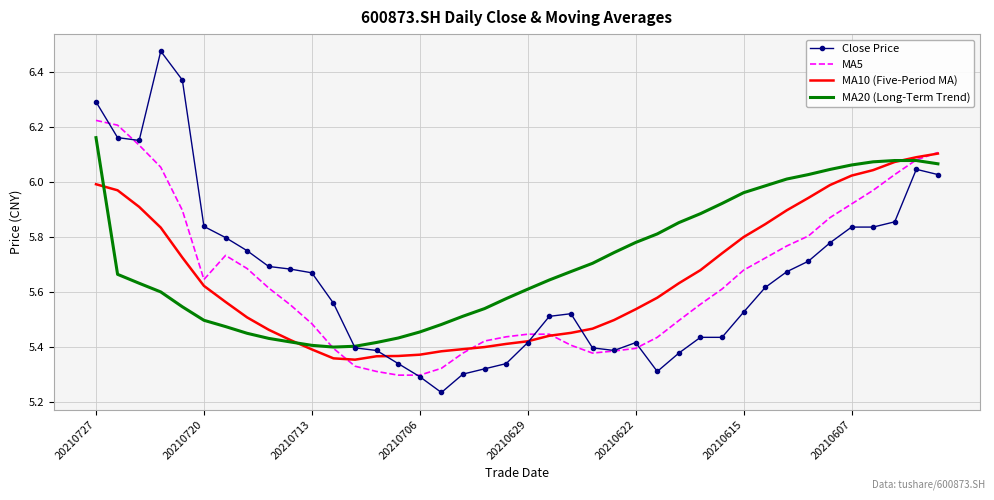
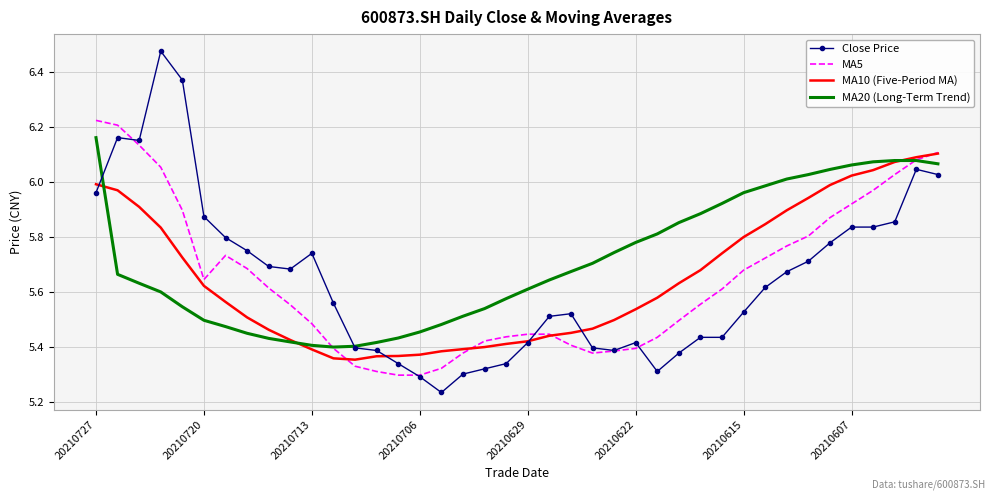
Close Price, 20210727: 6.29 -> 5.96
Close Price, 20210720: 5.84 -> 5.87
Close Price, 20210713: 5.67 -> 5.74
